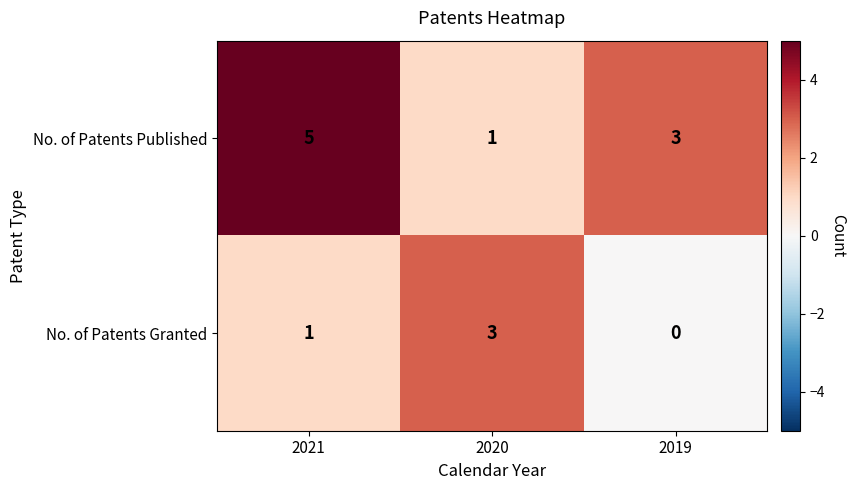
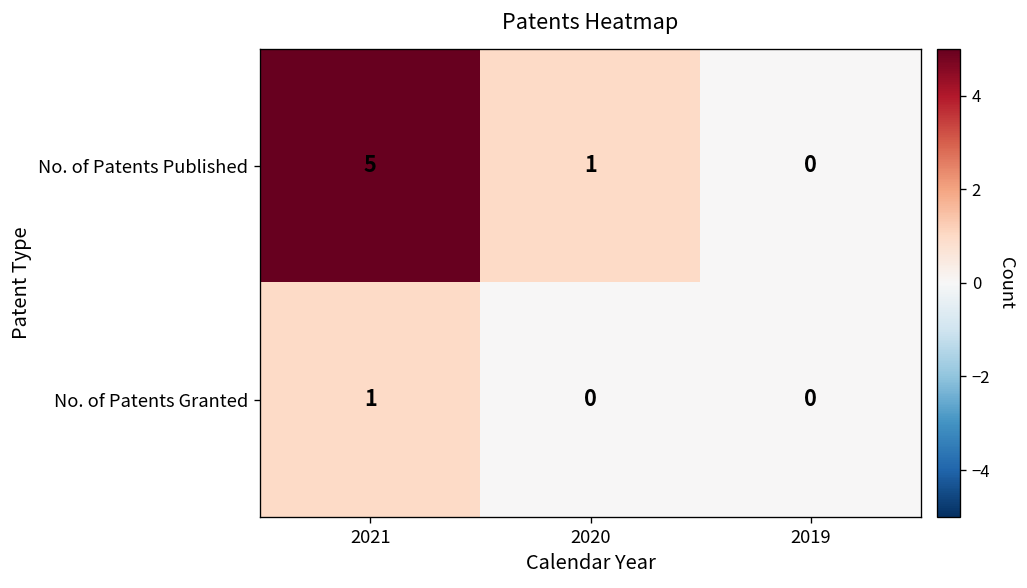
No. of Patents Published, 2019: 3 -> 0
No. of Patents Granted, 2020: 3 -> 0
